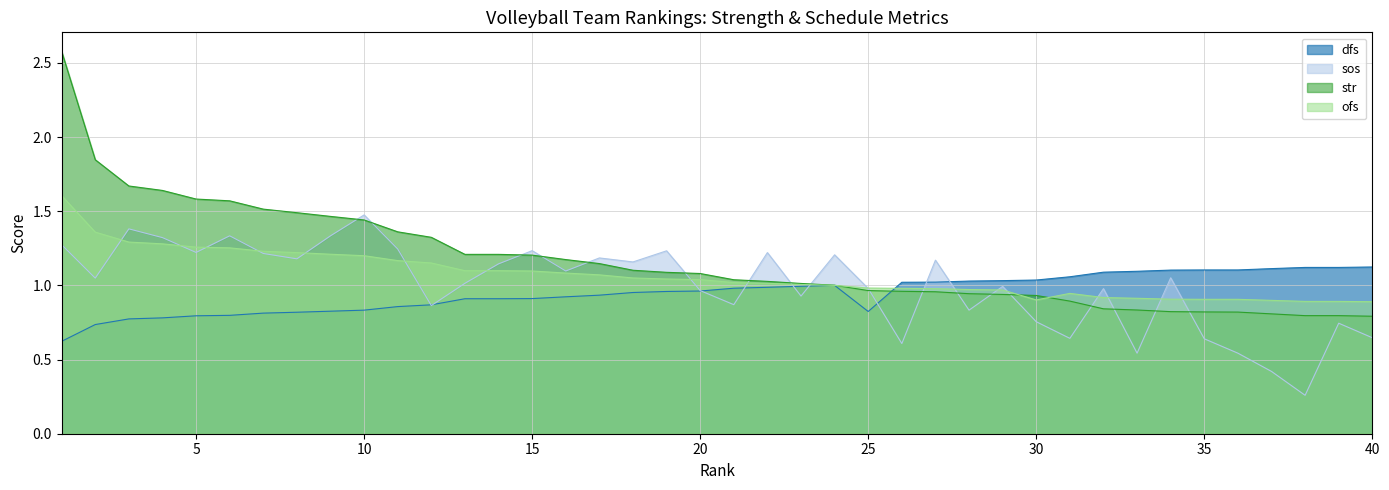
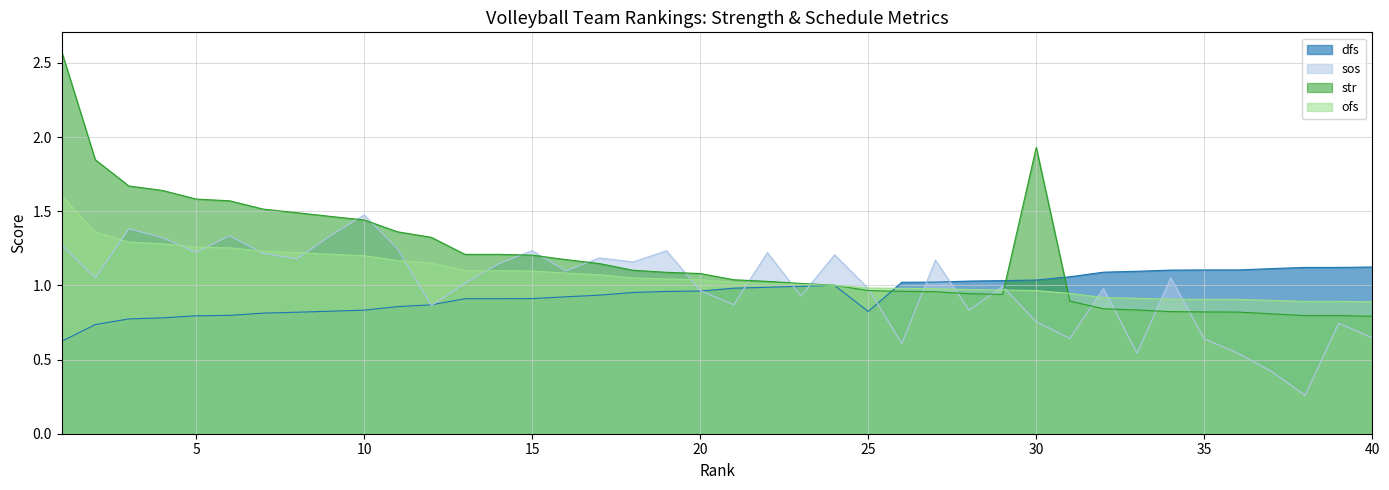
str, 30: 0.93 -> 1.93
ofs, 30: 0.90 -> 0.97
